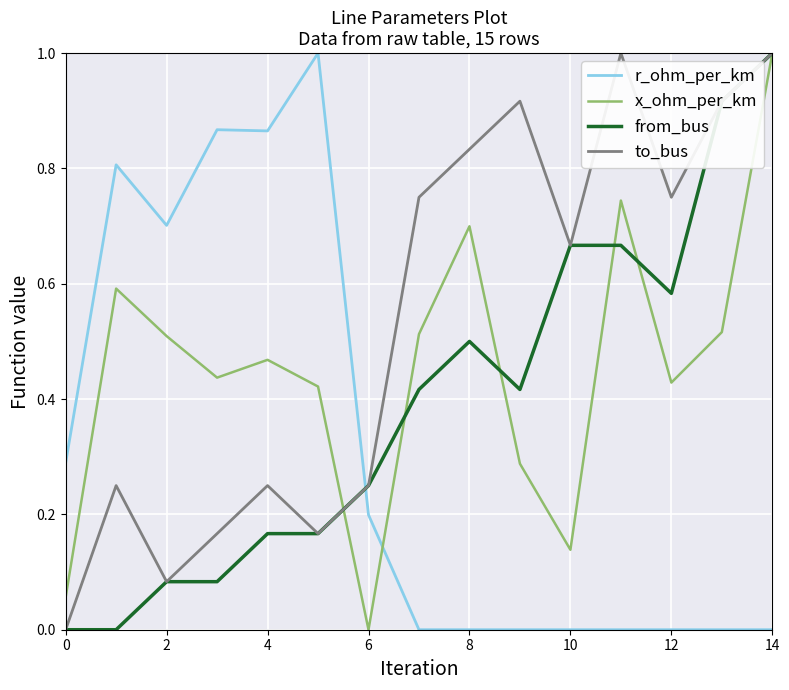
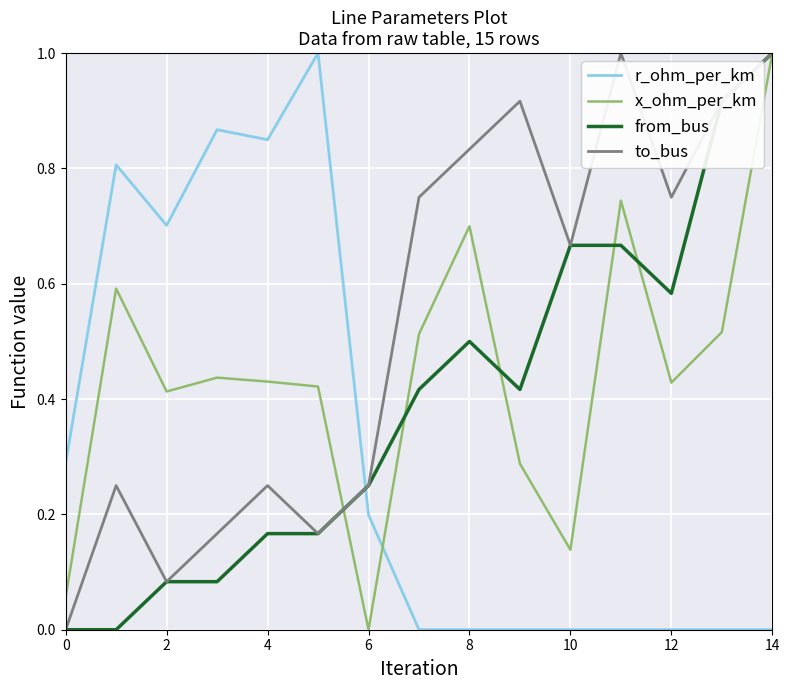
x_ohm_per_km, 2: 0.51 -> 0.41
r_ohm_per_km, 4: 0.87 -> 0.85
x_ohm_per_km, 4: 0.47 -> 0.43
